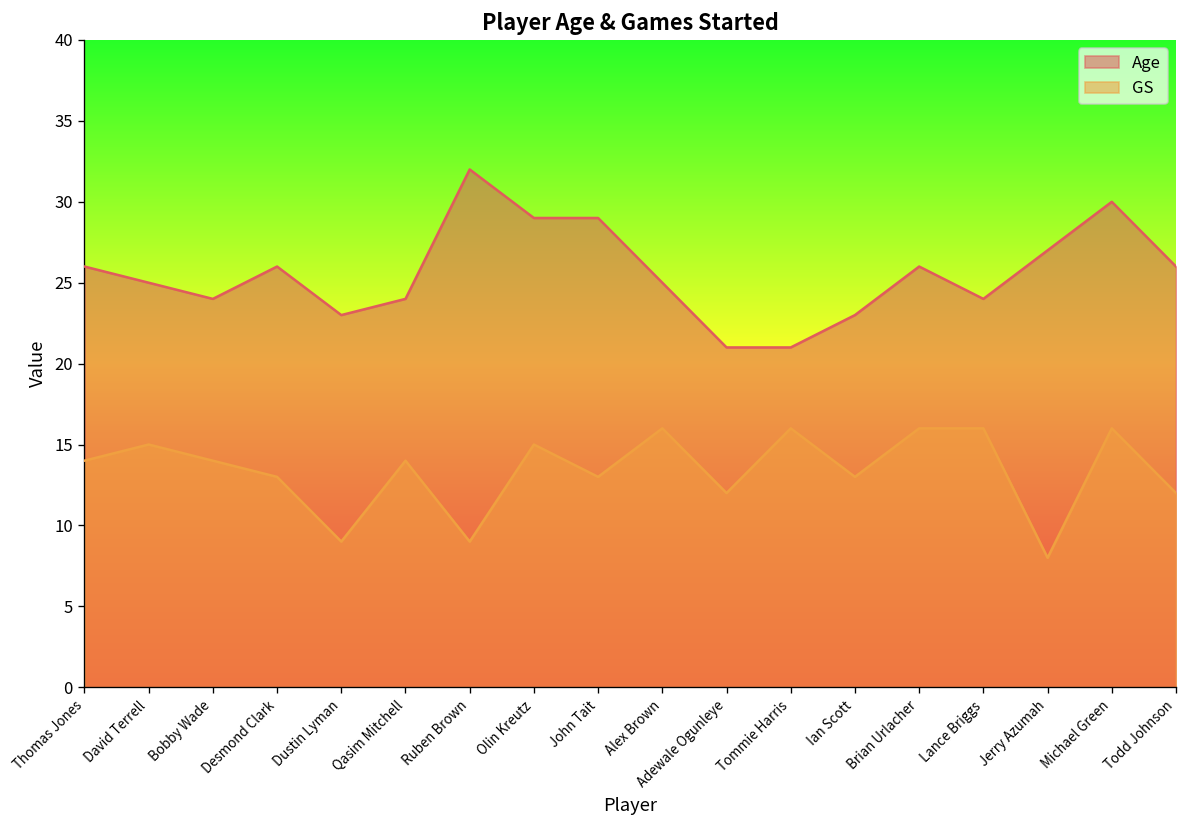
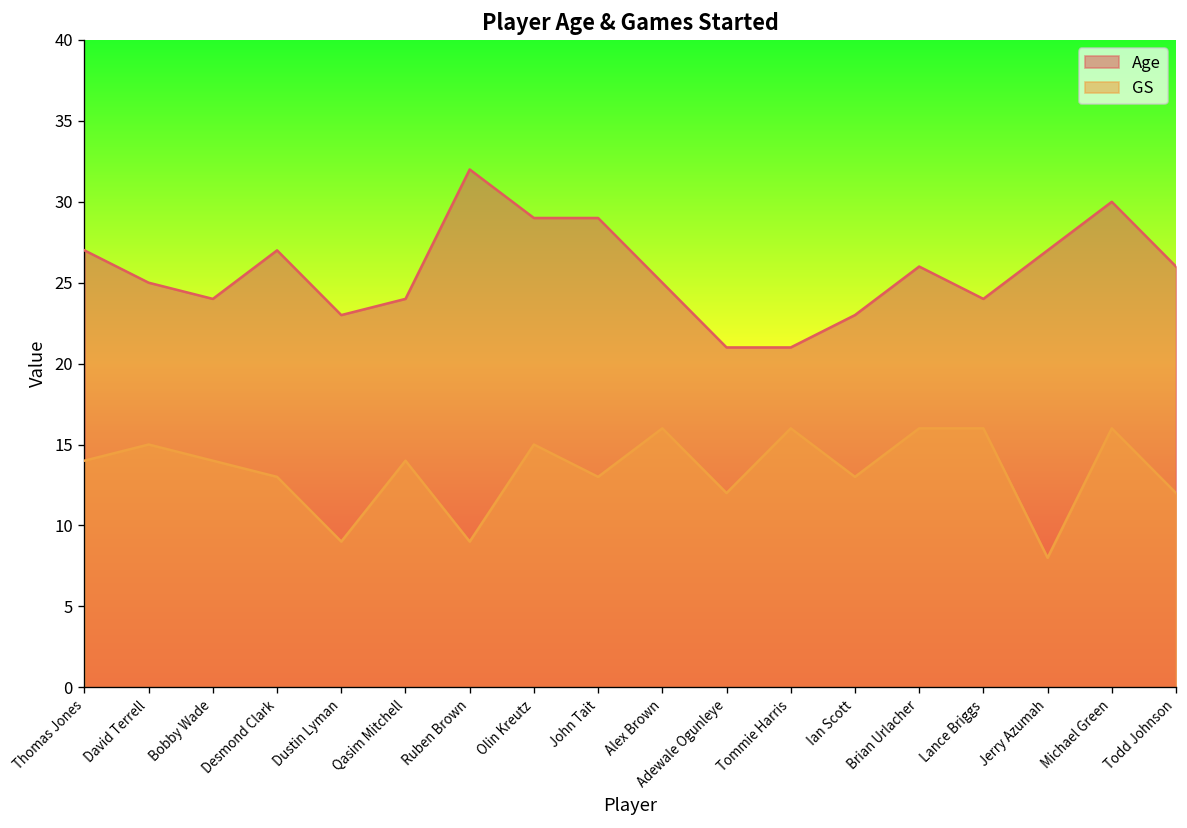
Age, Thomas Jones: 26 -> 27
Age, Desmond Clark: 26 -> 27
